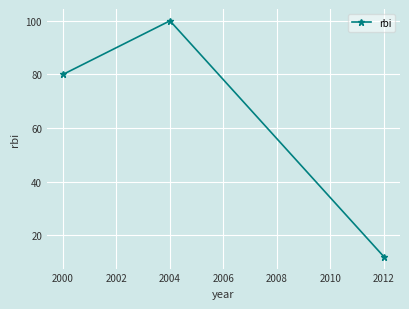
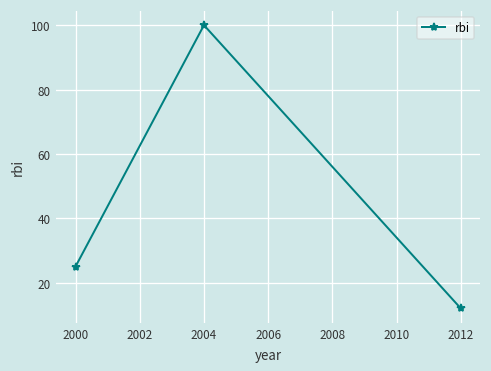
2000: 80 -> 25
